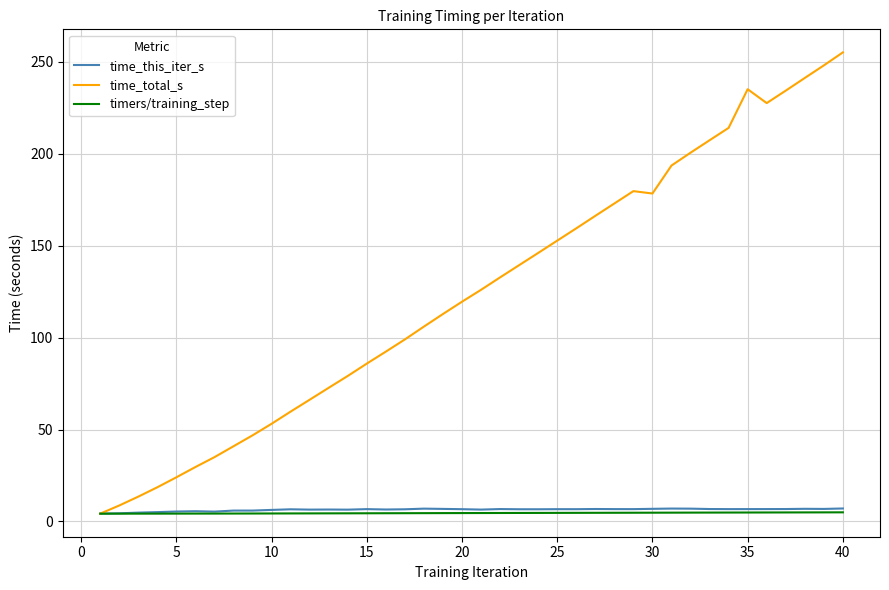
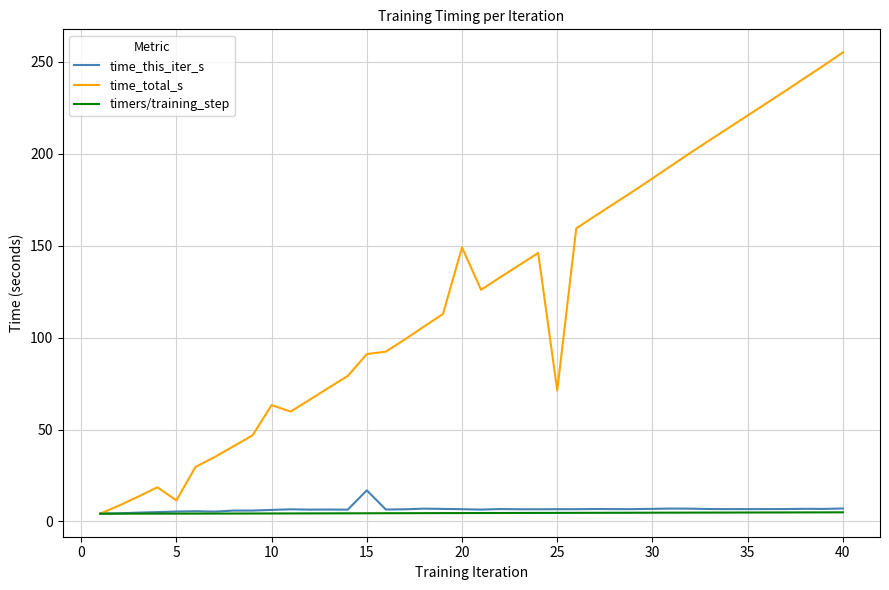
time_total_s, 5: 24 -> 11
time_total_s, 10: 53 -> 63
time_this_iter_s, 15: 7 -> 17
time_total_s, 15: 86 -> 91
time_total_s, 20: 120 -> 149
time_total_s, 25: 153 -> 71
time_total_s, 30: 178 -> 187
time_total_s, 35: 235 -> 221
